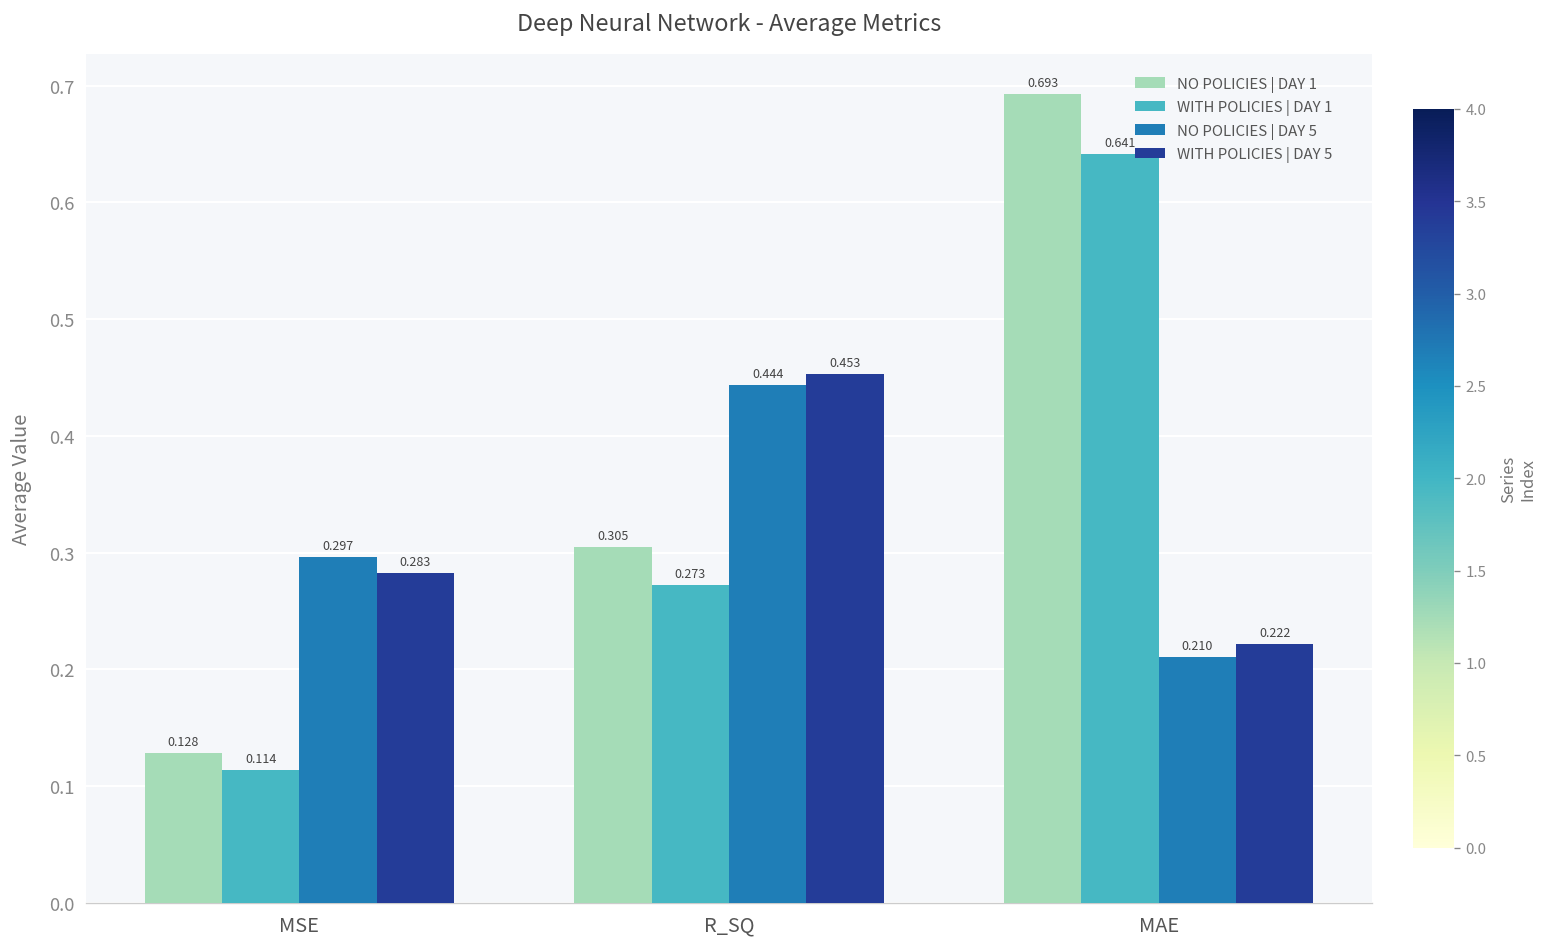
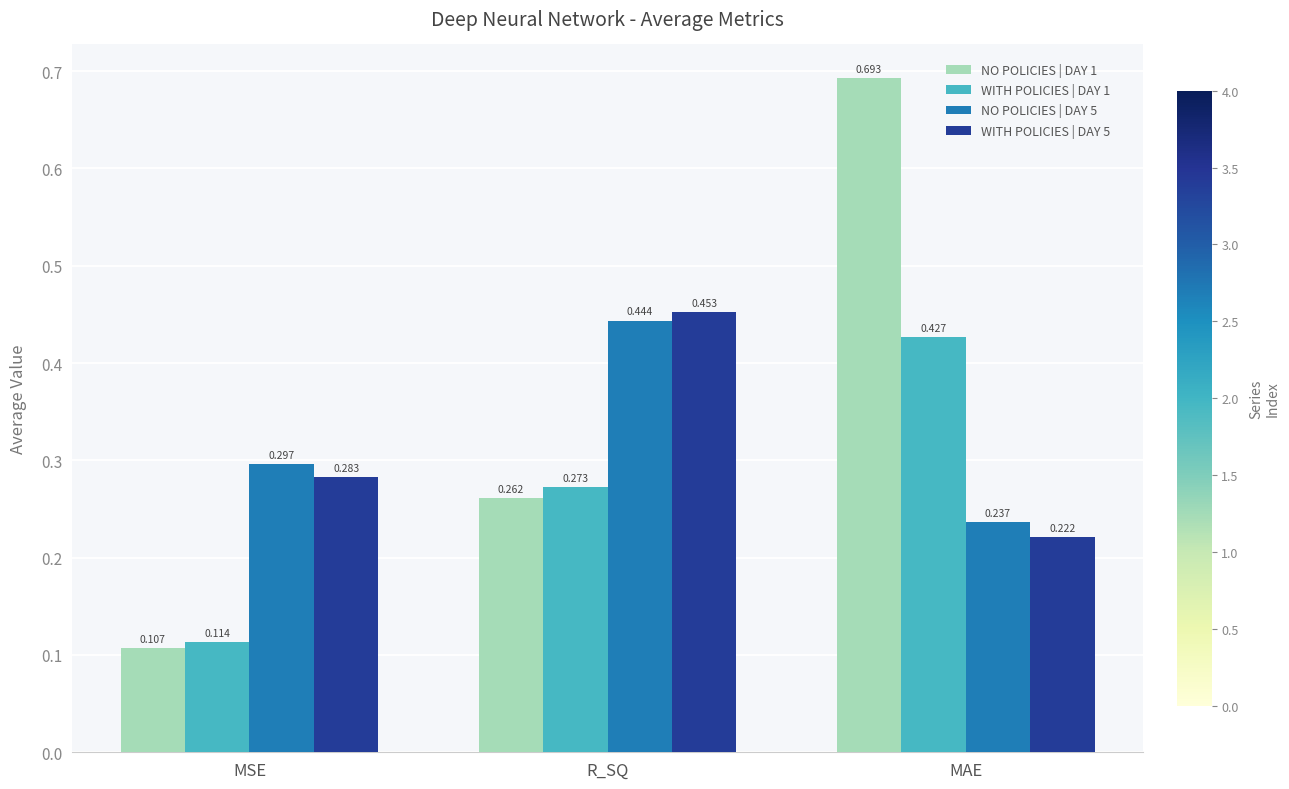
NO POLICIES | DAY 1, MSE: 0.128 -> 0.107
NO POLICIES | DAY 1, R_SQ: 0.305 -> 0.262
WITH POLICIES | DAY 1, MAE: 0.641 -> 0.427
NO POLICIES | DAY 5, MAE: 0.210 -> 0.237
